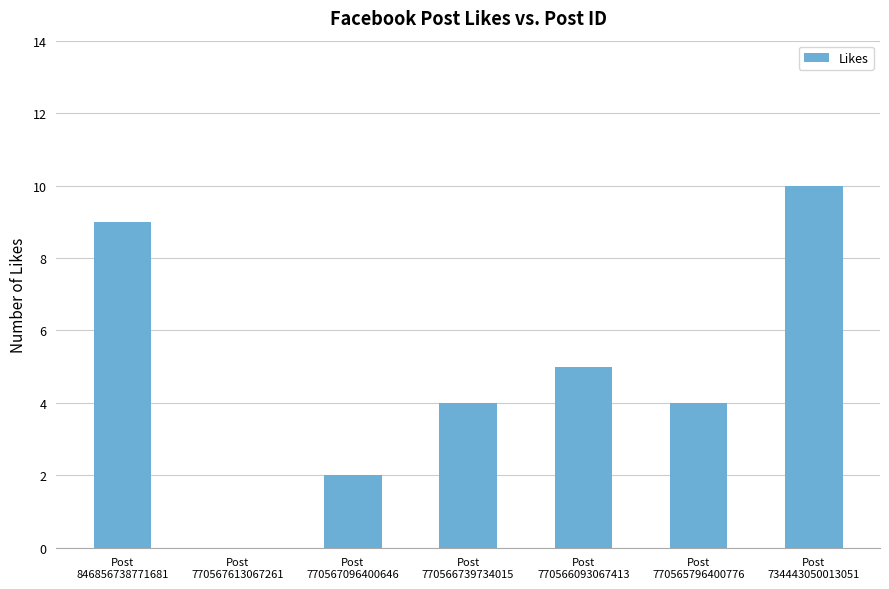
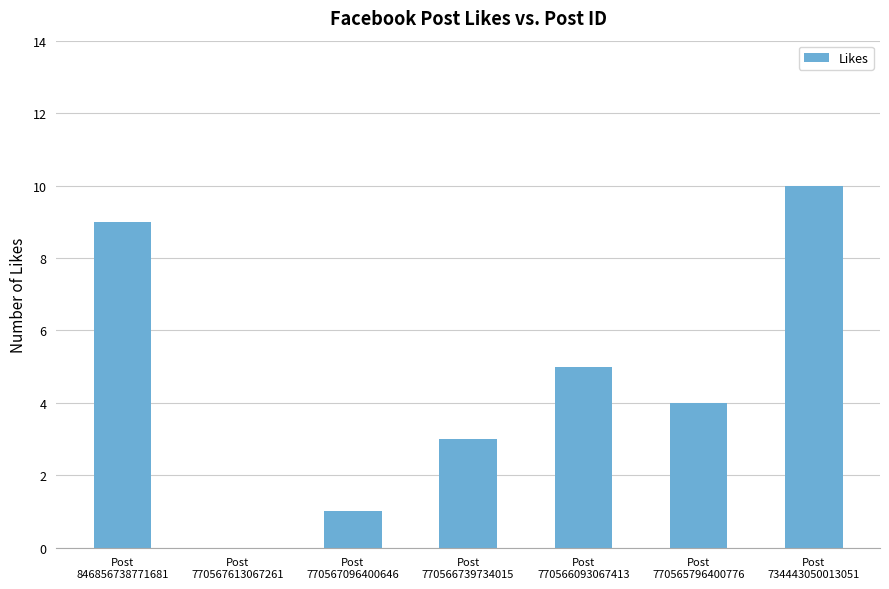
Post 770567096400646: 2 -> 1
Post 770566739734015: 4 -> 3
